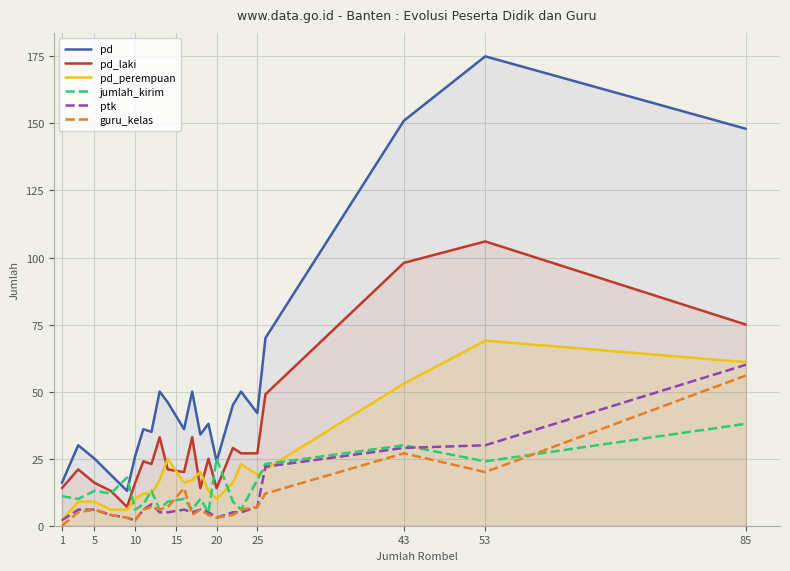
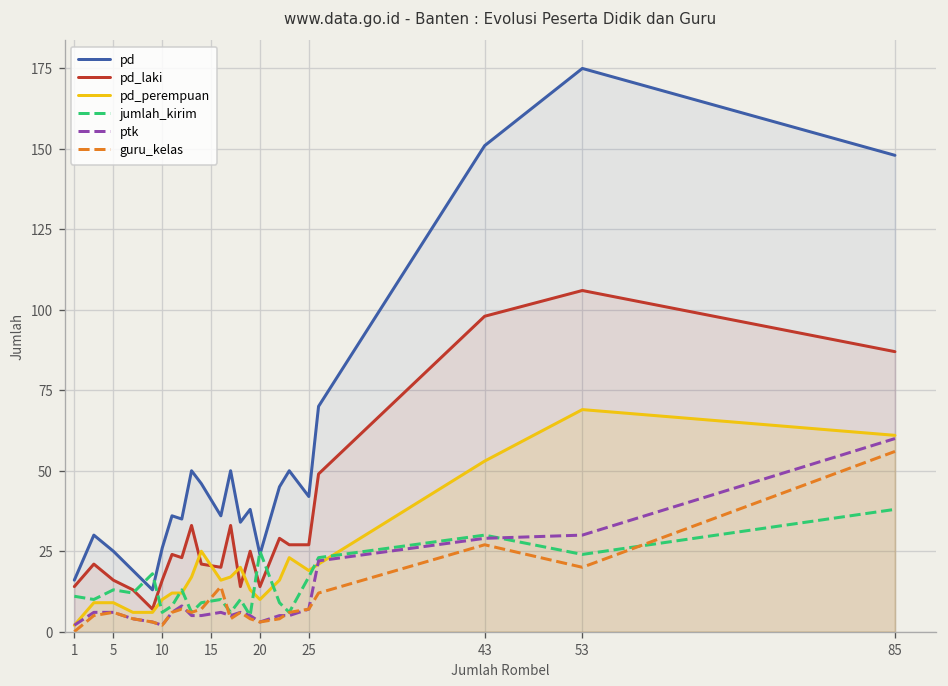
pd_laki, 85: 75 -> 87
